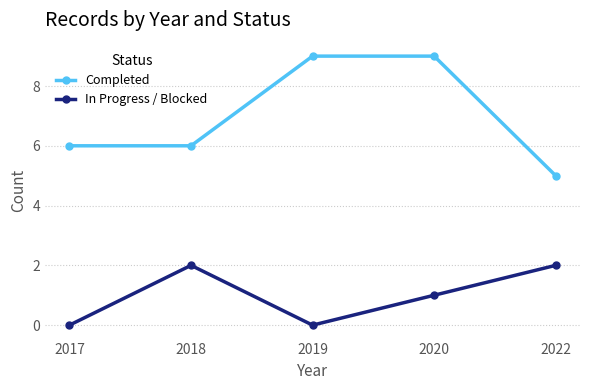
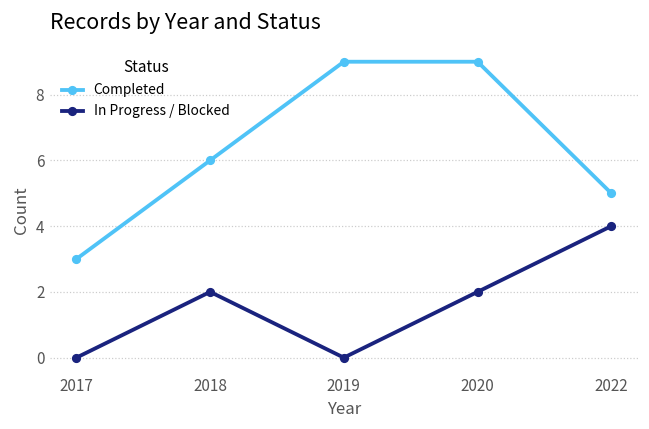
Completed, 2017: 6 -> 3
In Progress / Blocked, 2020: 1 -> 2
In Progress / Blocked, 2022: 2 -> 4
